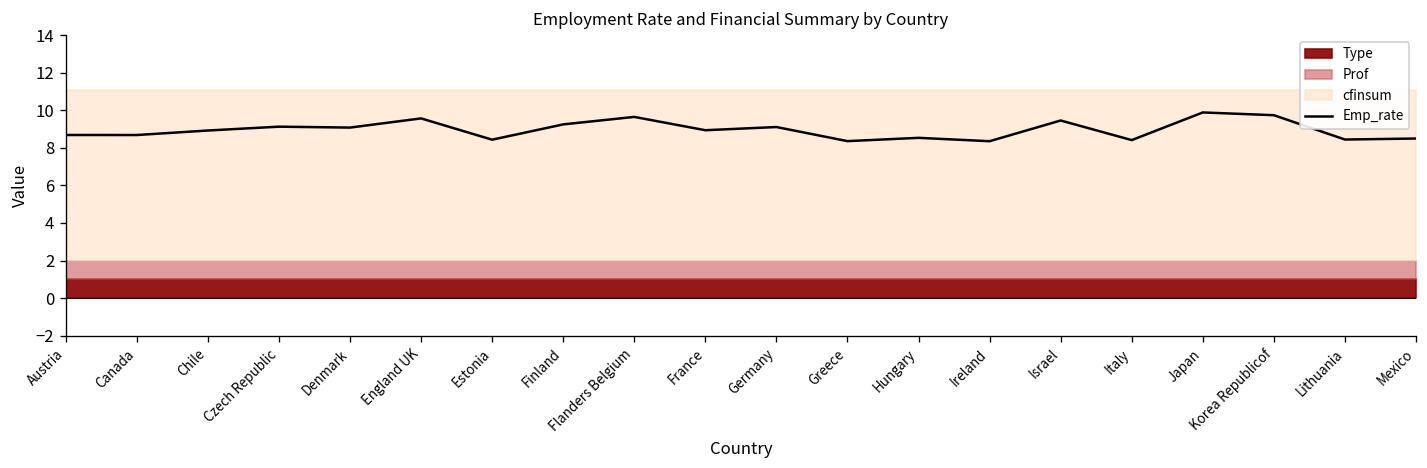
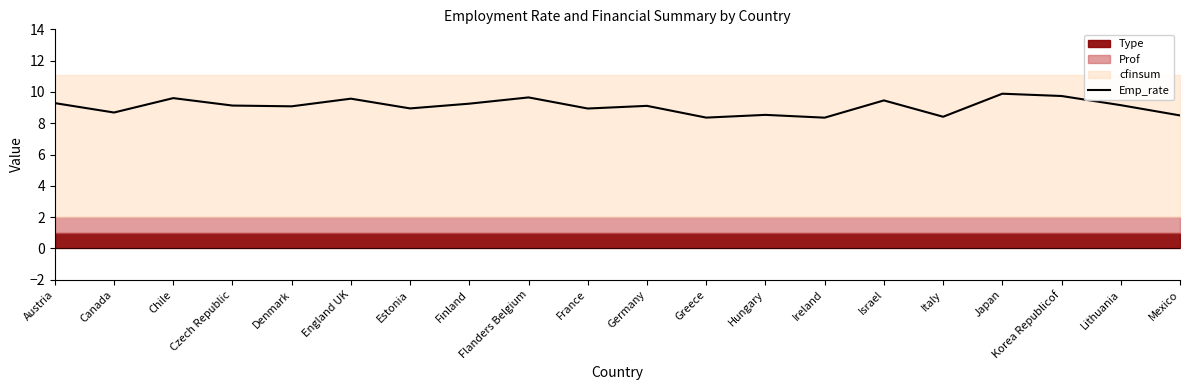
Emp_rate, Austria: 8.7 -> 9.3
Emp_rate, Chile: 8.9 -> 9.6
Emp_rate, Estonia: 8.4 -> 8.9
Emp_rate, Lithuania: 8.4 -> 9.2
